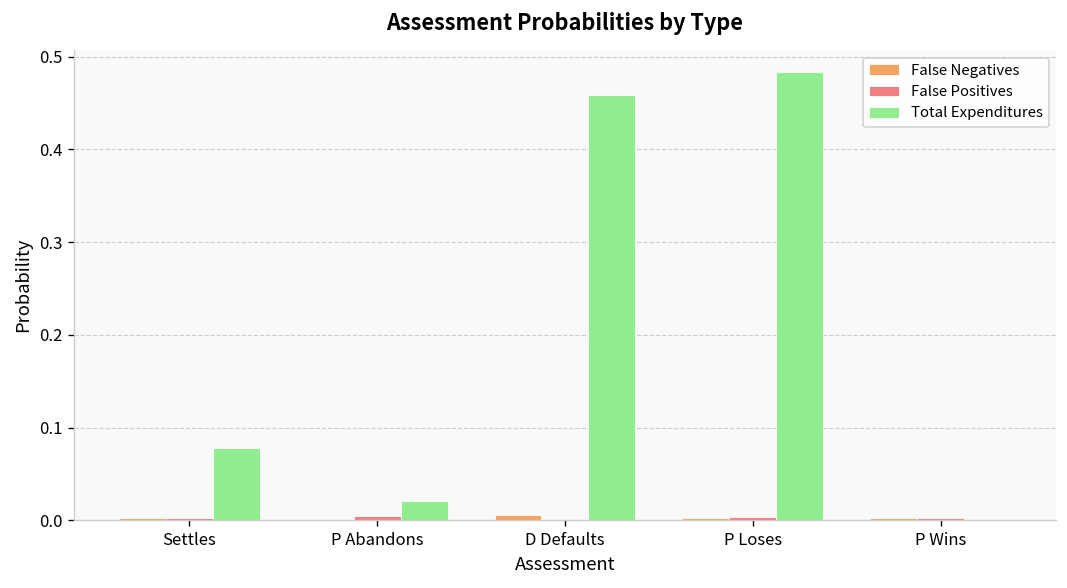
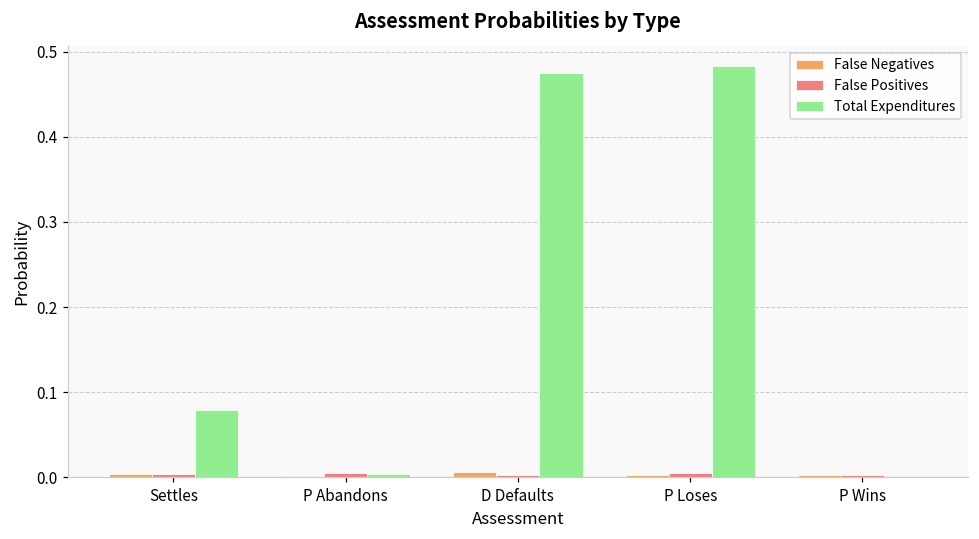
Total Expenditures, P Abandons: 0.02 -> 0.00
Total Expenditures, D Defaults: 0.46 -> 0.47
